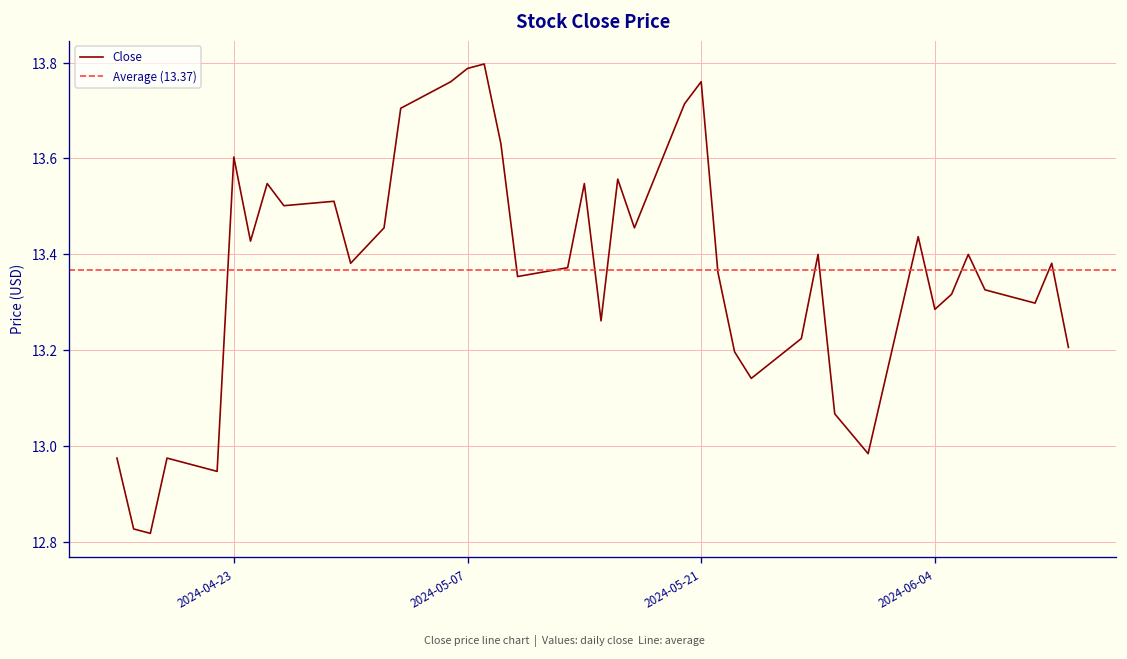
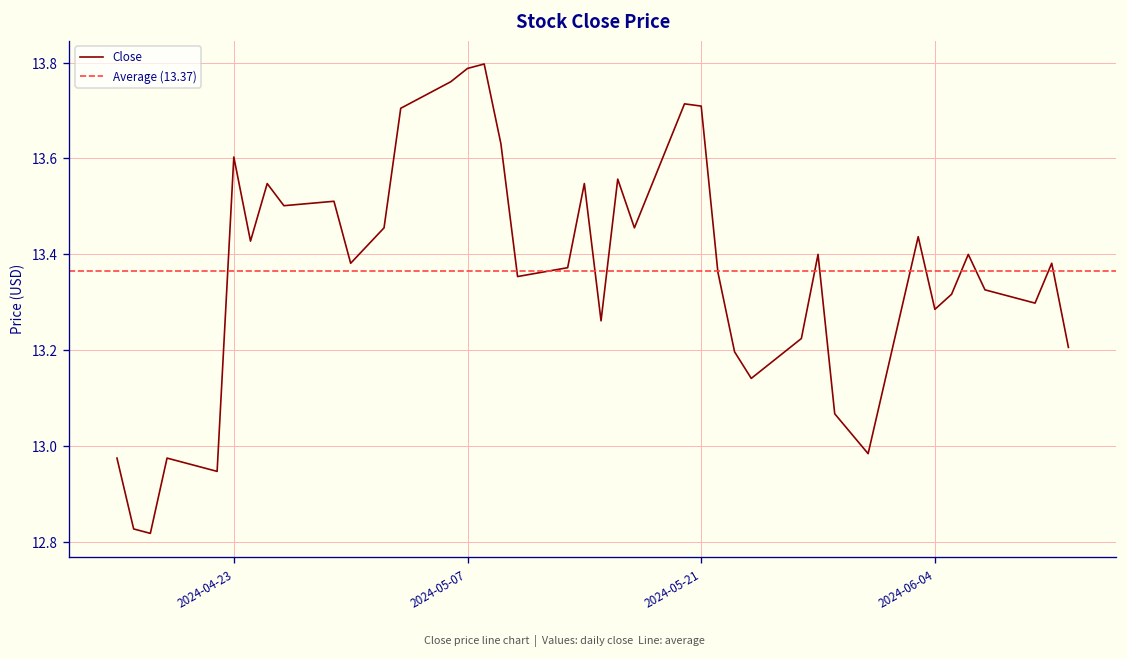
2024-05-21: 13.76 -> 13.71
